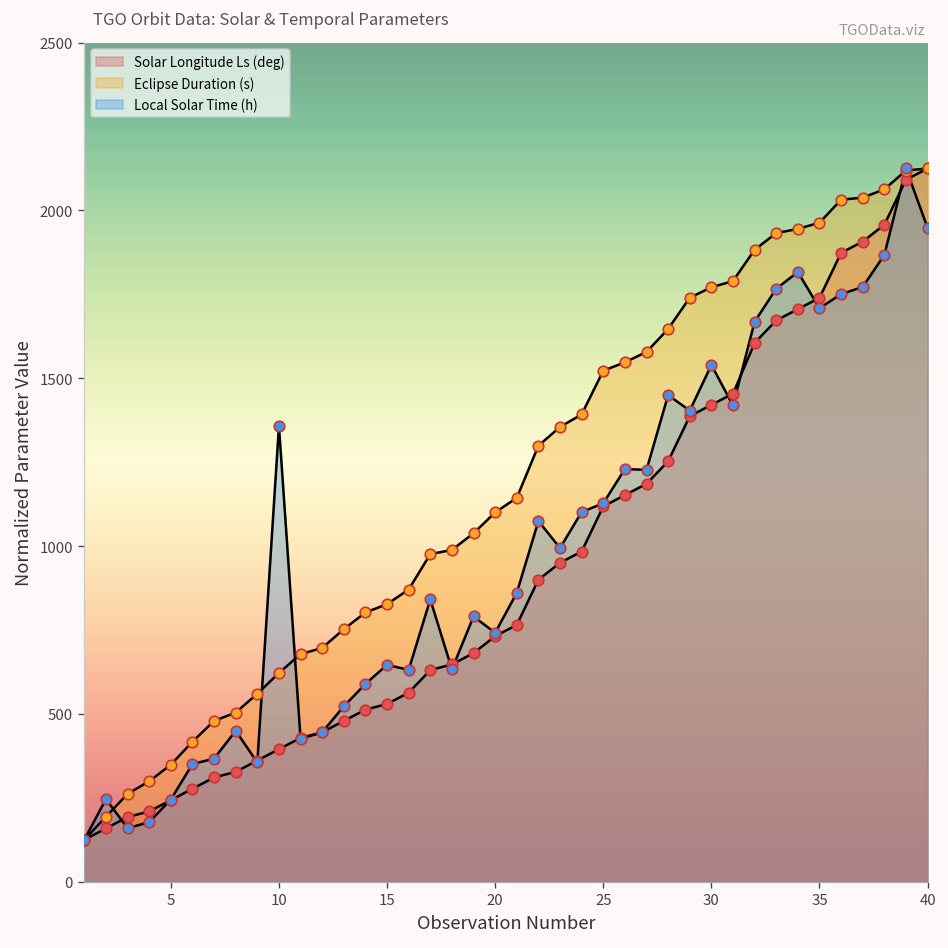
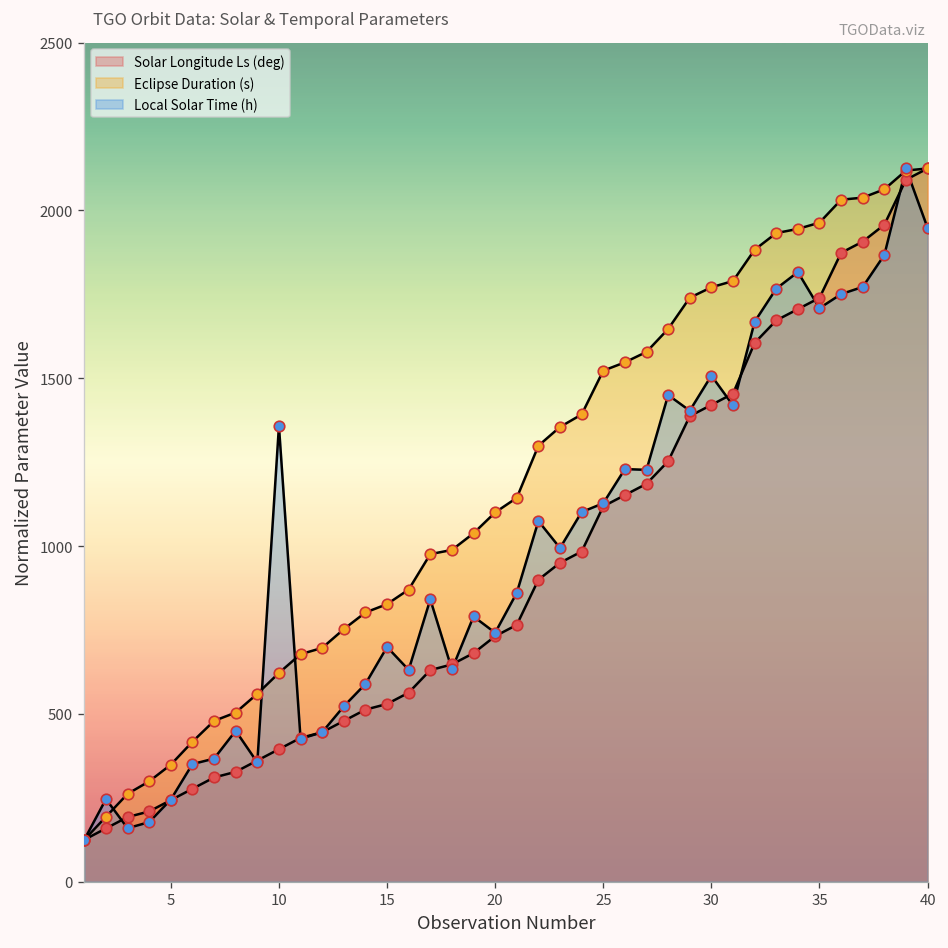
Local Solar Time (h), 15: 650 -> 700
Local Solar Time (h), 30: 1540 -> 1510
